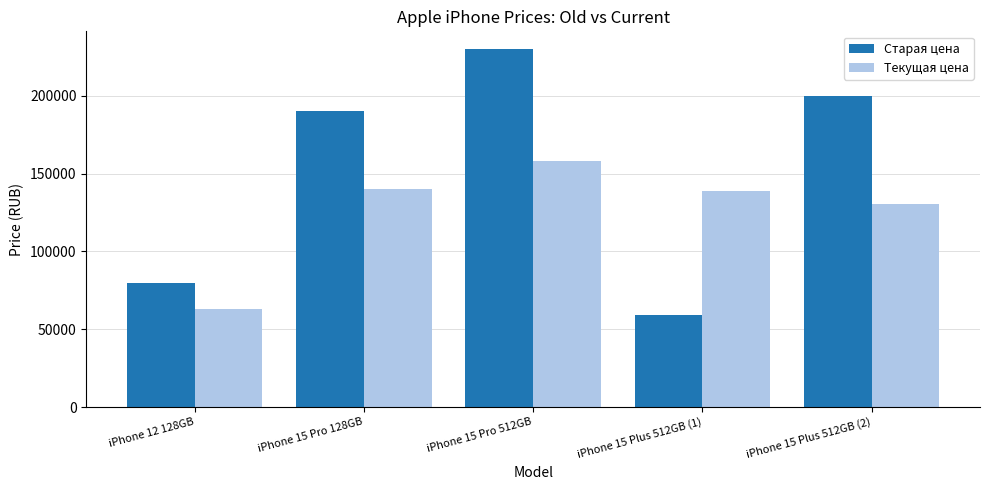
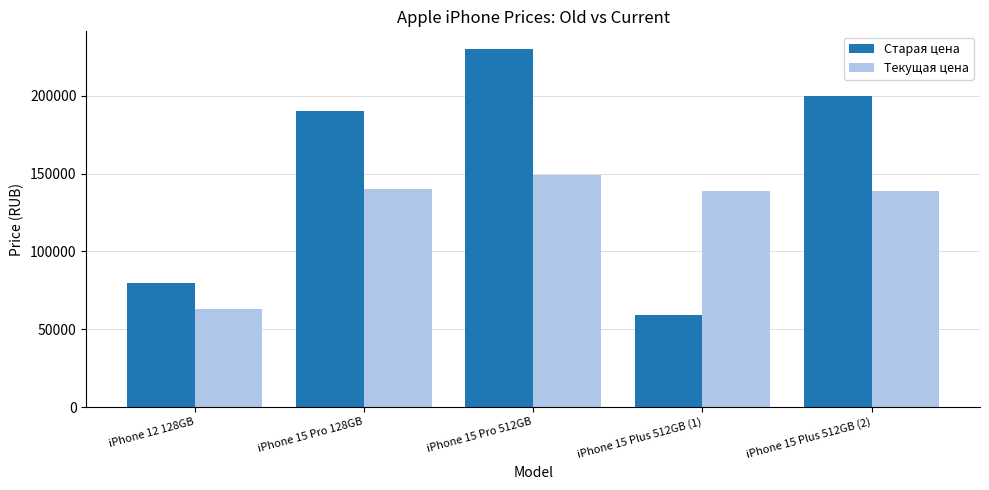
Текущая цена, iPhone 15 Pro 512GB: 158000 -> 149000
Текущая цена, iPhone 15 Plus 512GB (2): 131000 -> 139000
